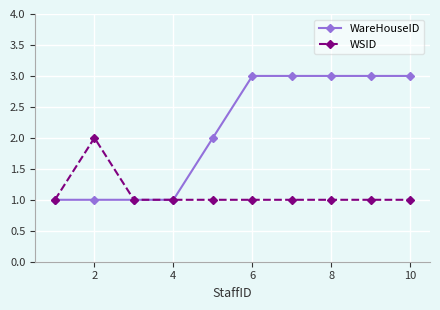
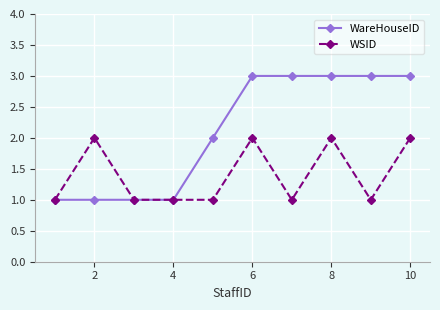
WSID, 6: 1 -> 2
WSID, 8: 1 -> 2
WSID, 10: 1 -> 2
